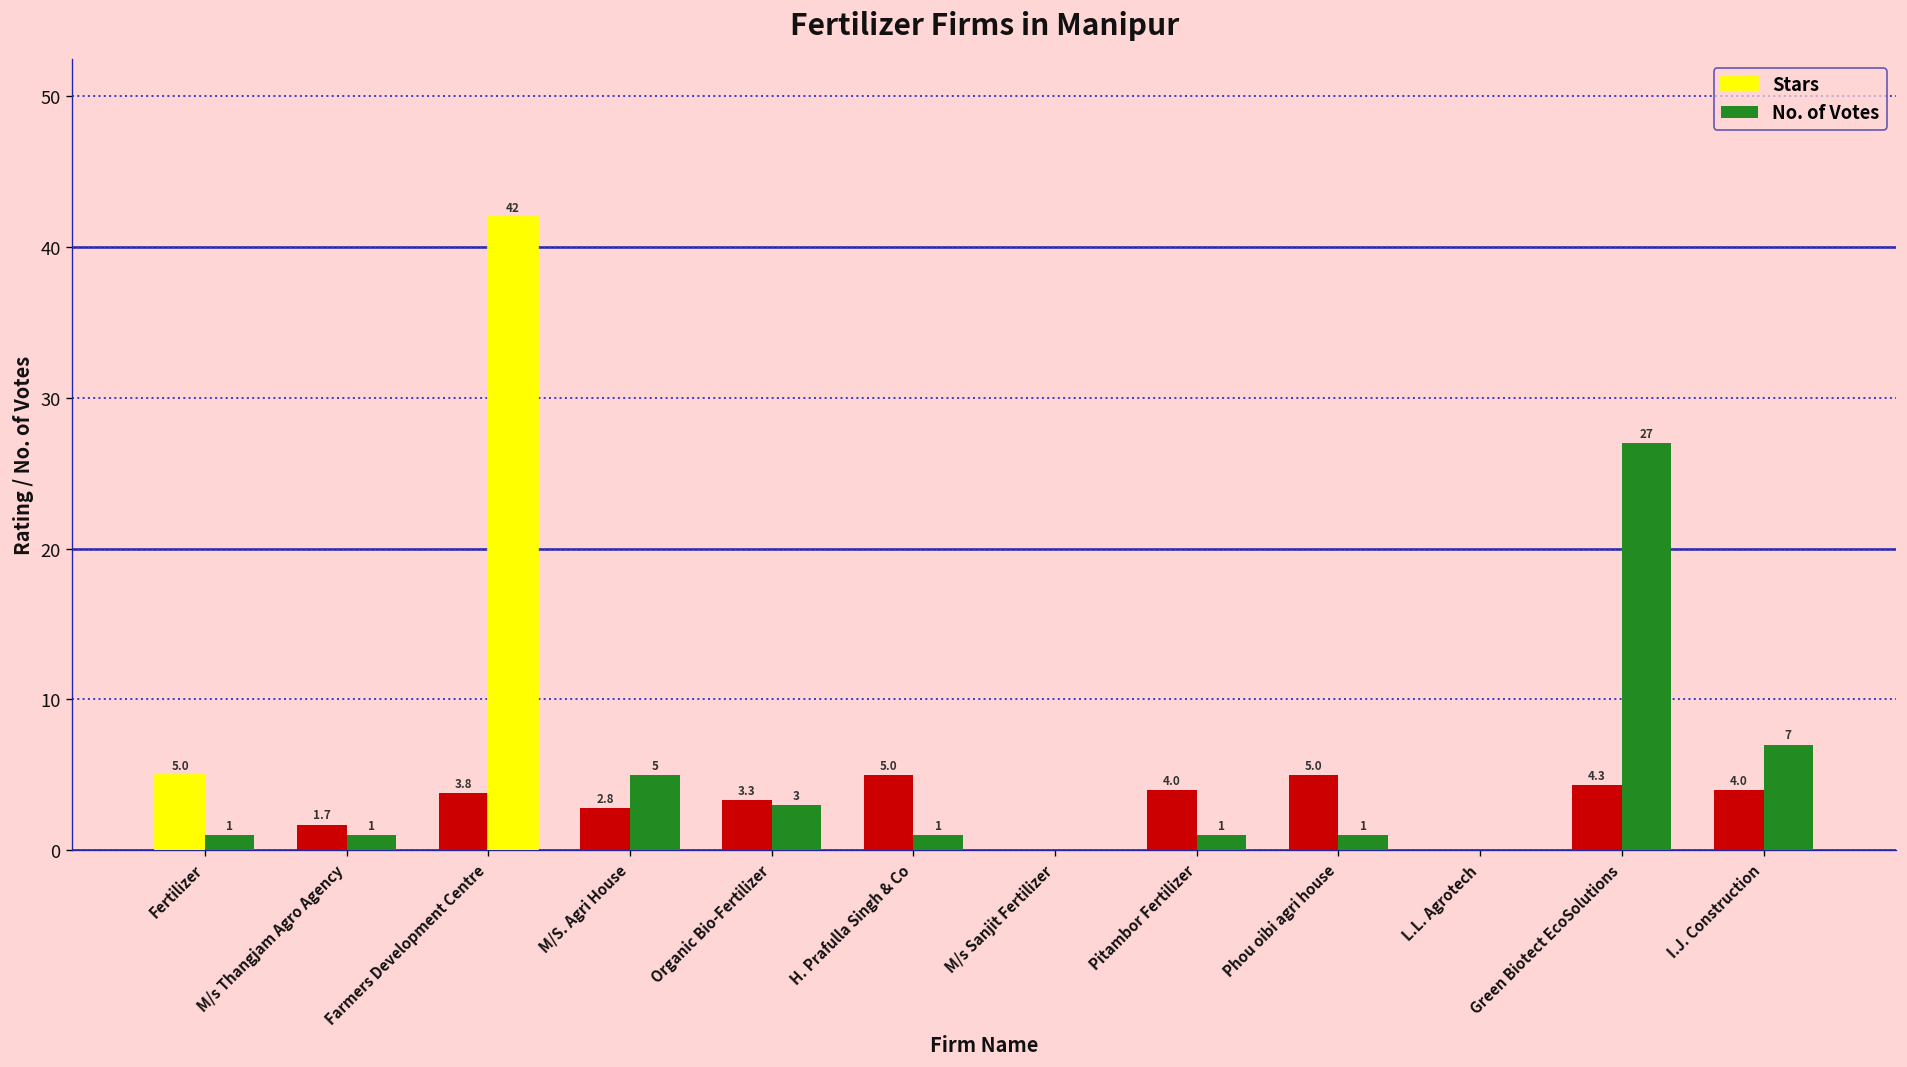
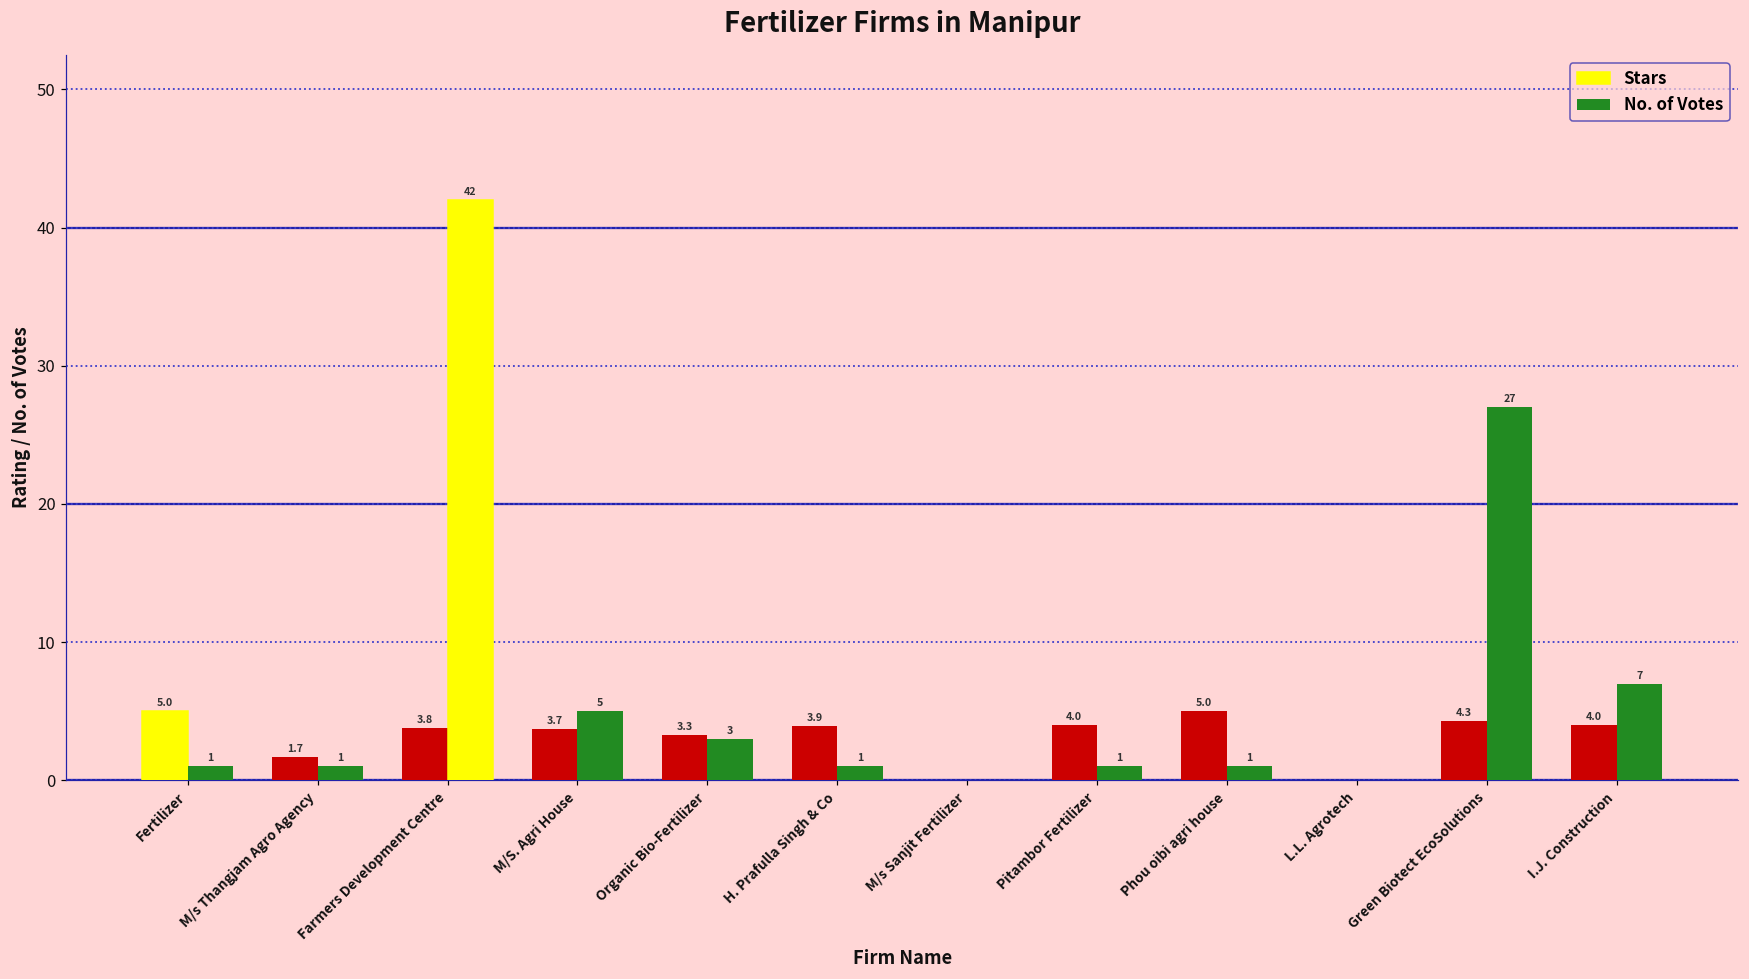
Stars, M/S. Agri House: 2.8 -> 3.7
Stars, H. Prafulla Singh & Co: 5.0 -> 3.9
